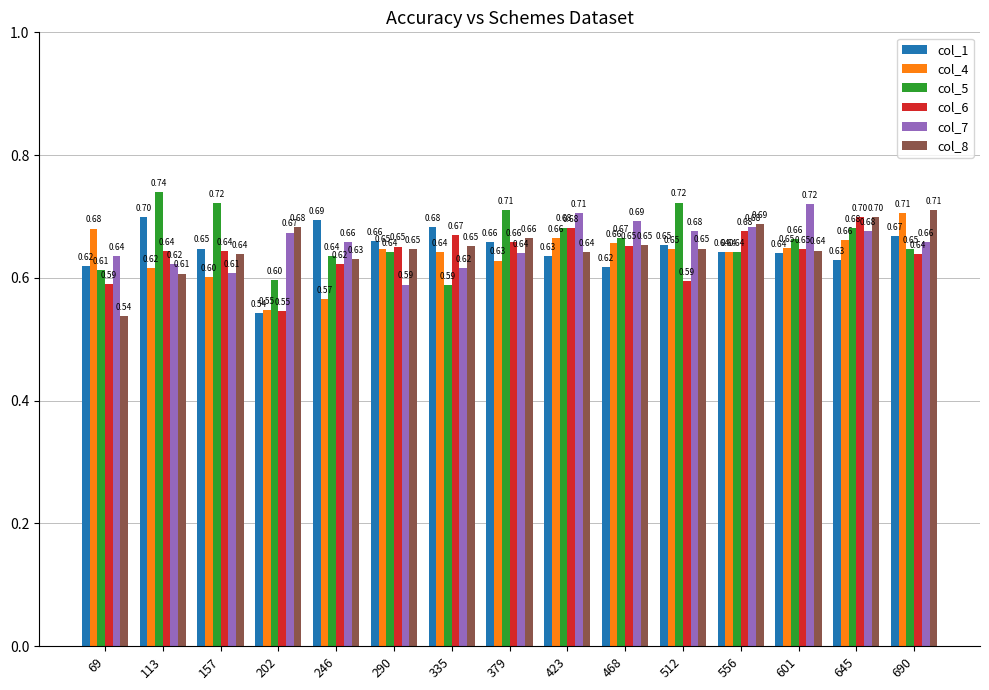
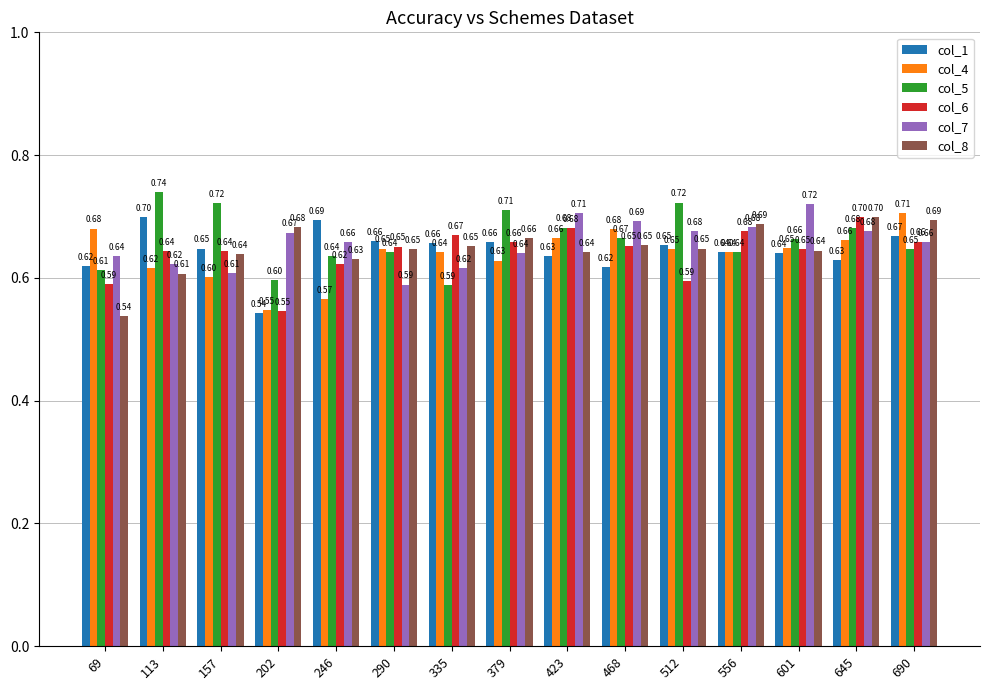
col_1, 335: 0.68 -> 0.66
col_4, 468: 0.66 -> 0.68
col_6, 690: 0.64 -> 0.66
col_8, 690: 0.71 -> 0.69
